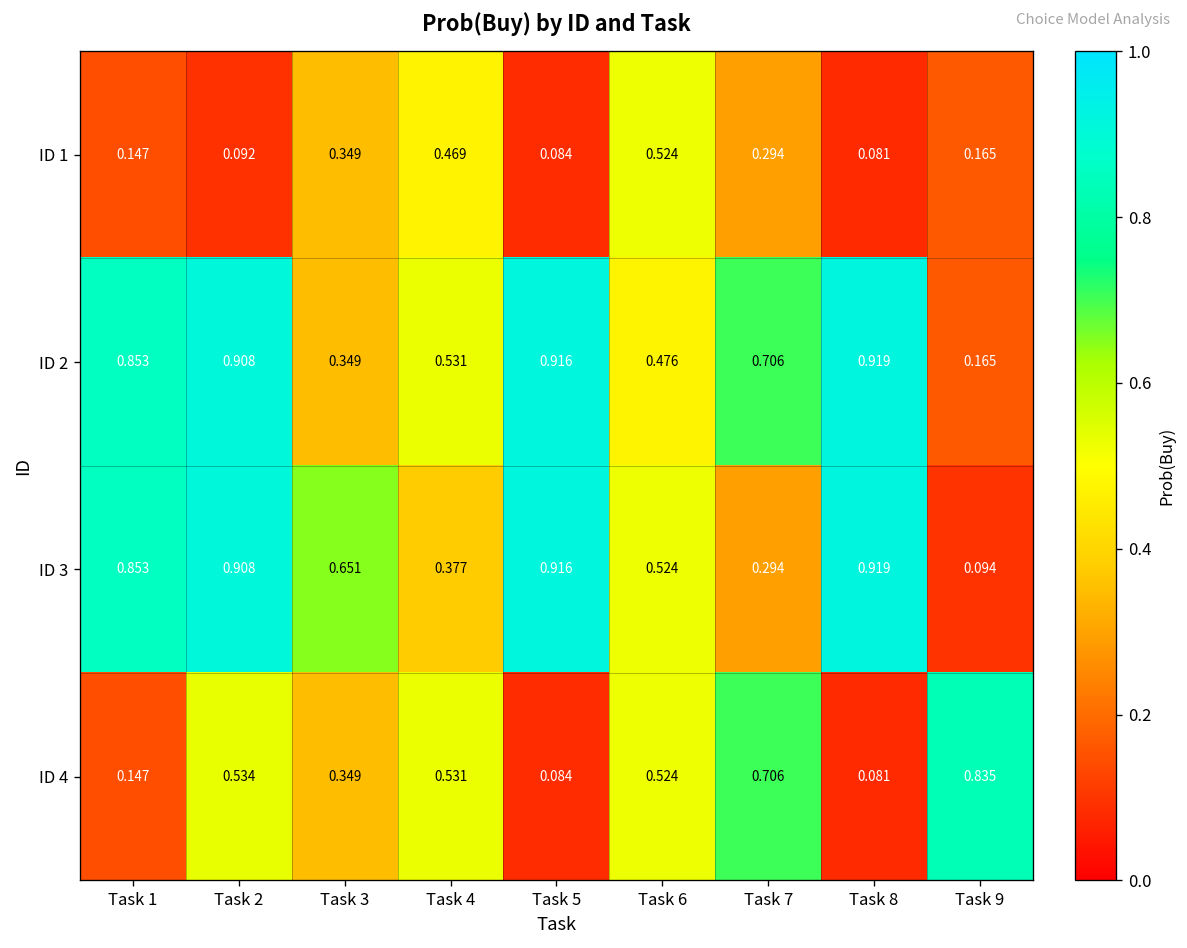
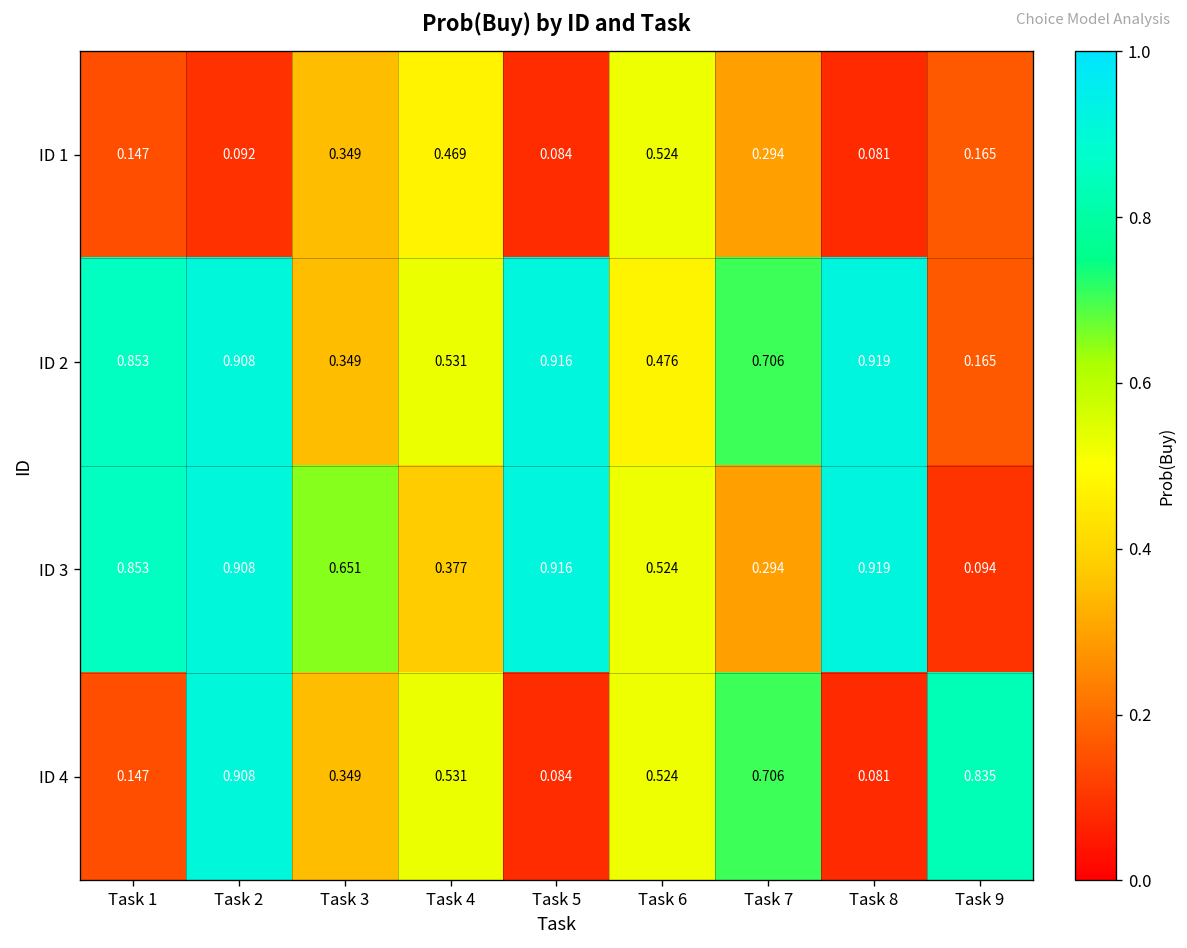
ID 4, Task 2: 0.534 -> 0.908
